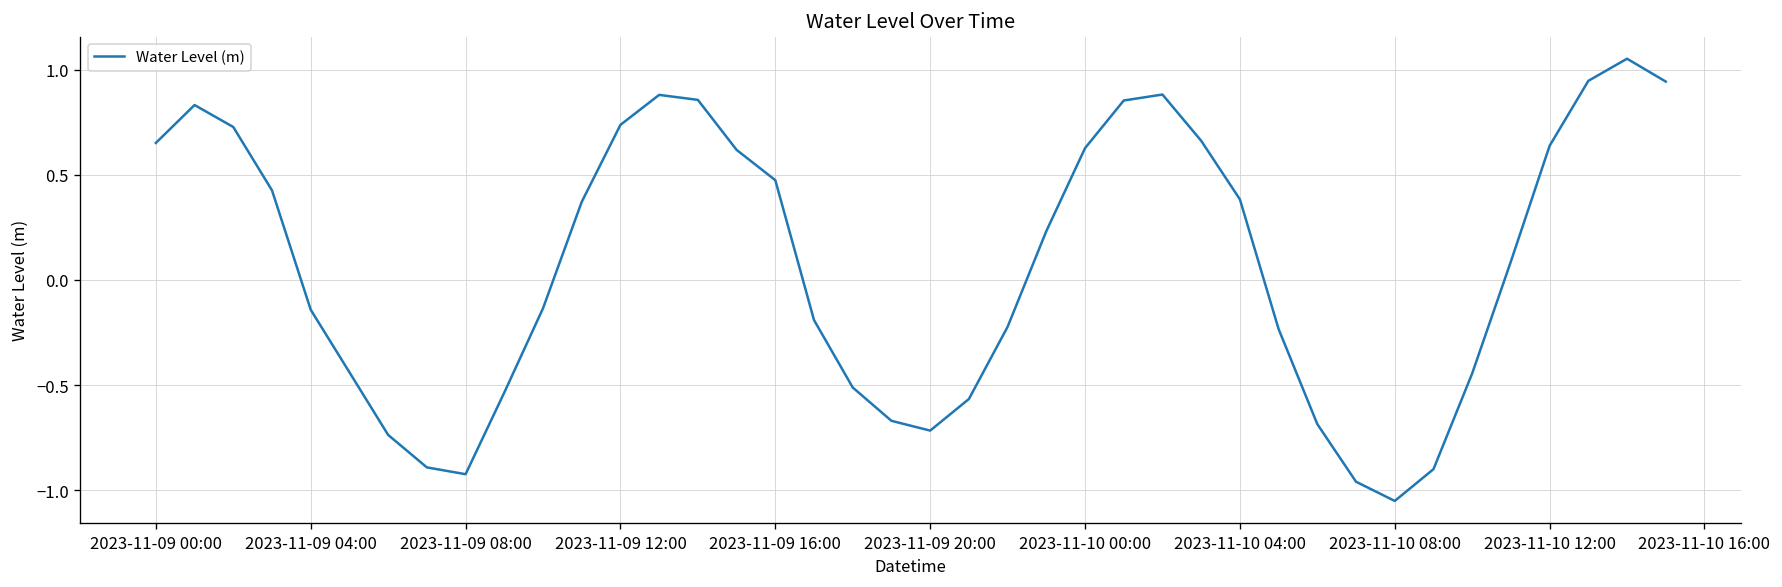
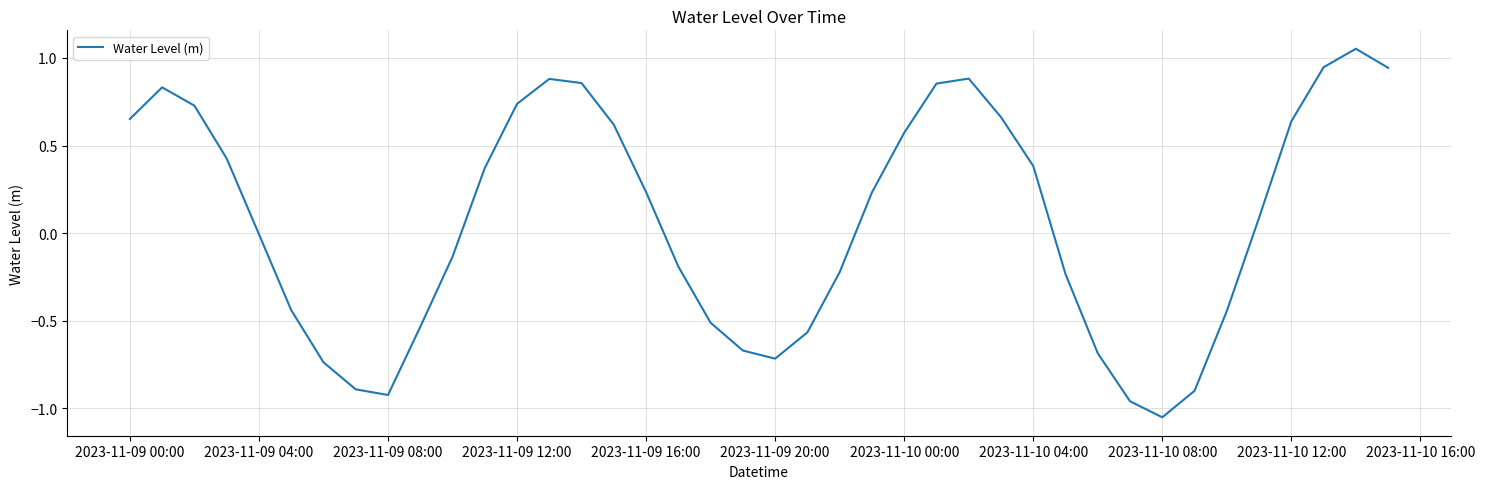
2023-11-09 04:00: -0.14 -> -0.01
2023-11-09 16:00: 0.47 -> 0.23
2023-11-10 00:00: 0.63 -> 0.57
